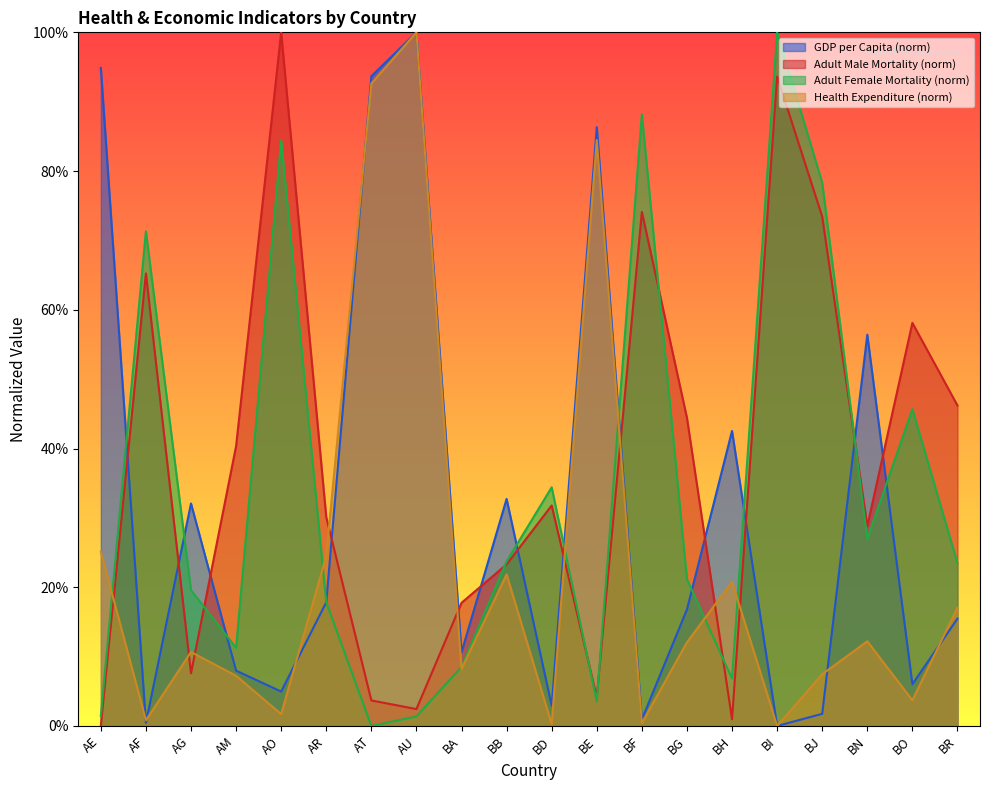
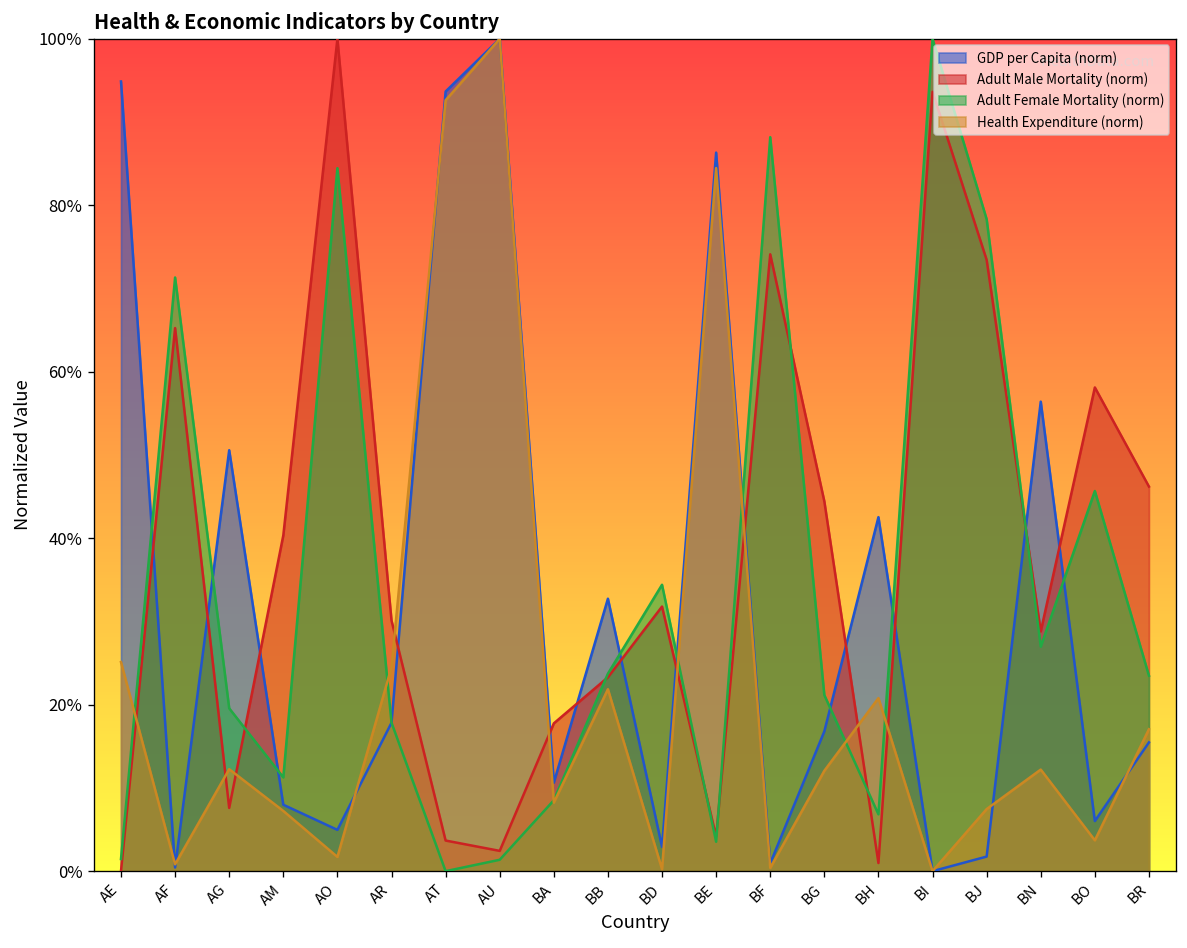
GDP per Capita (norm), AG: 32% -> 51%
Health Expenditure (norm), AG: 11% -> 12%
